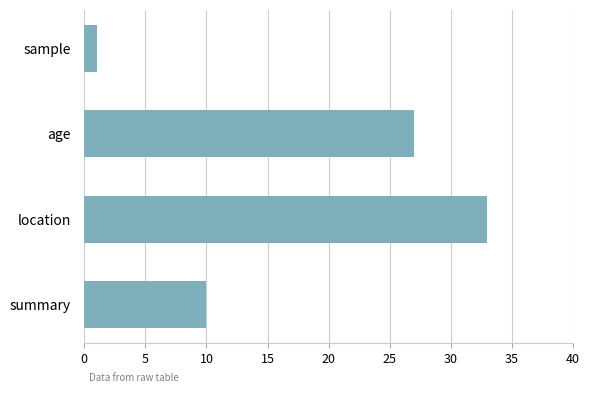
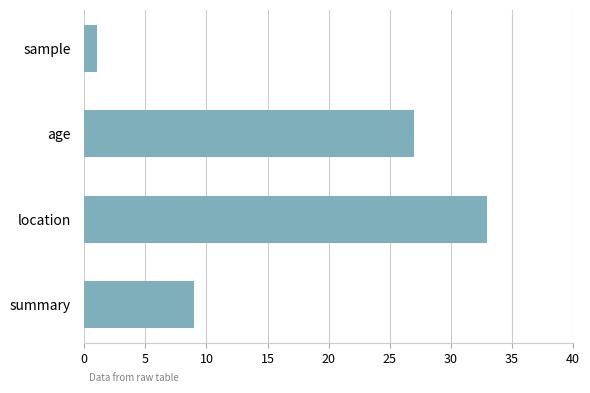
summary: 10 -> 9
